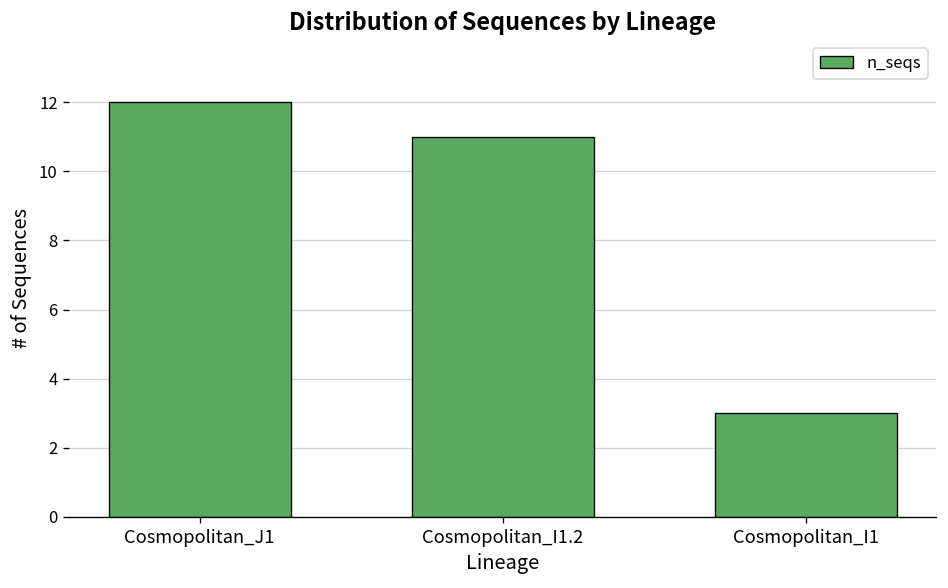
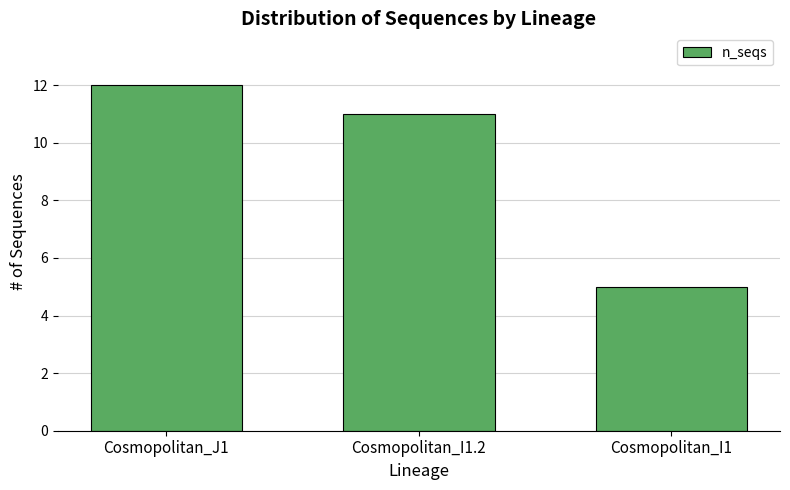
Cosmopolitan_I1: 3 -> 5
